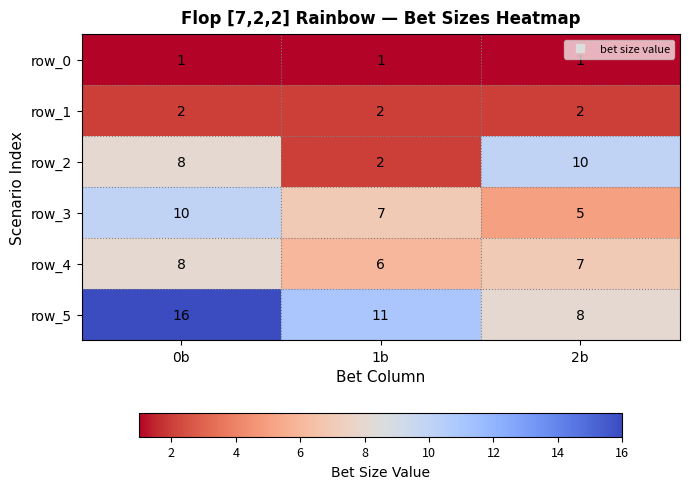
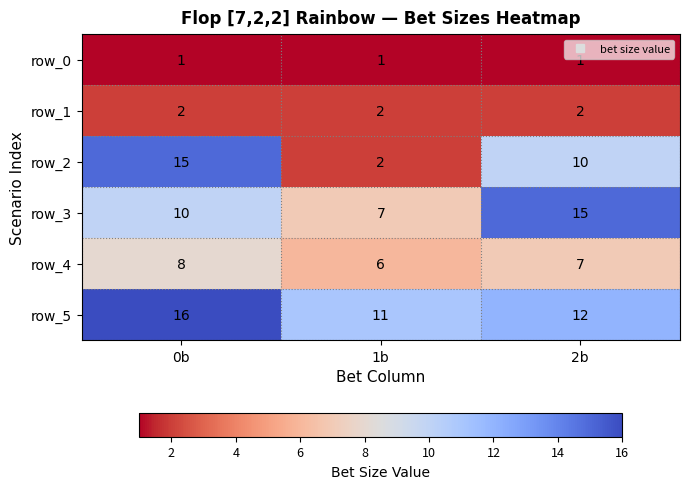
row_2, 0b: 8 -> 15
row_3, 2b: 5 -> 15
row_5, 2b: 8 -> 12
